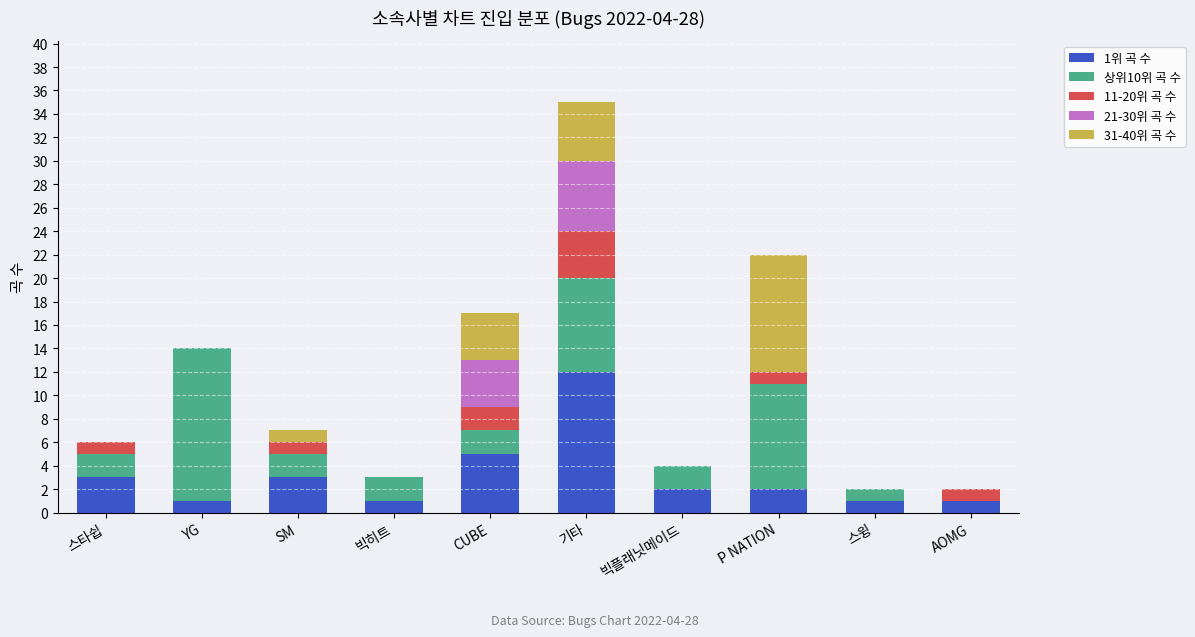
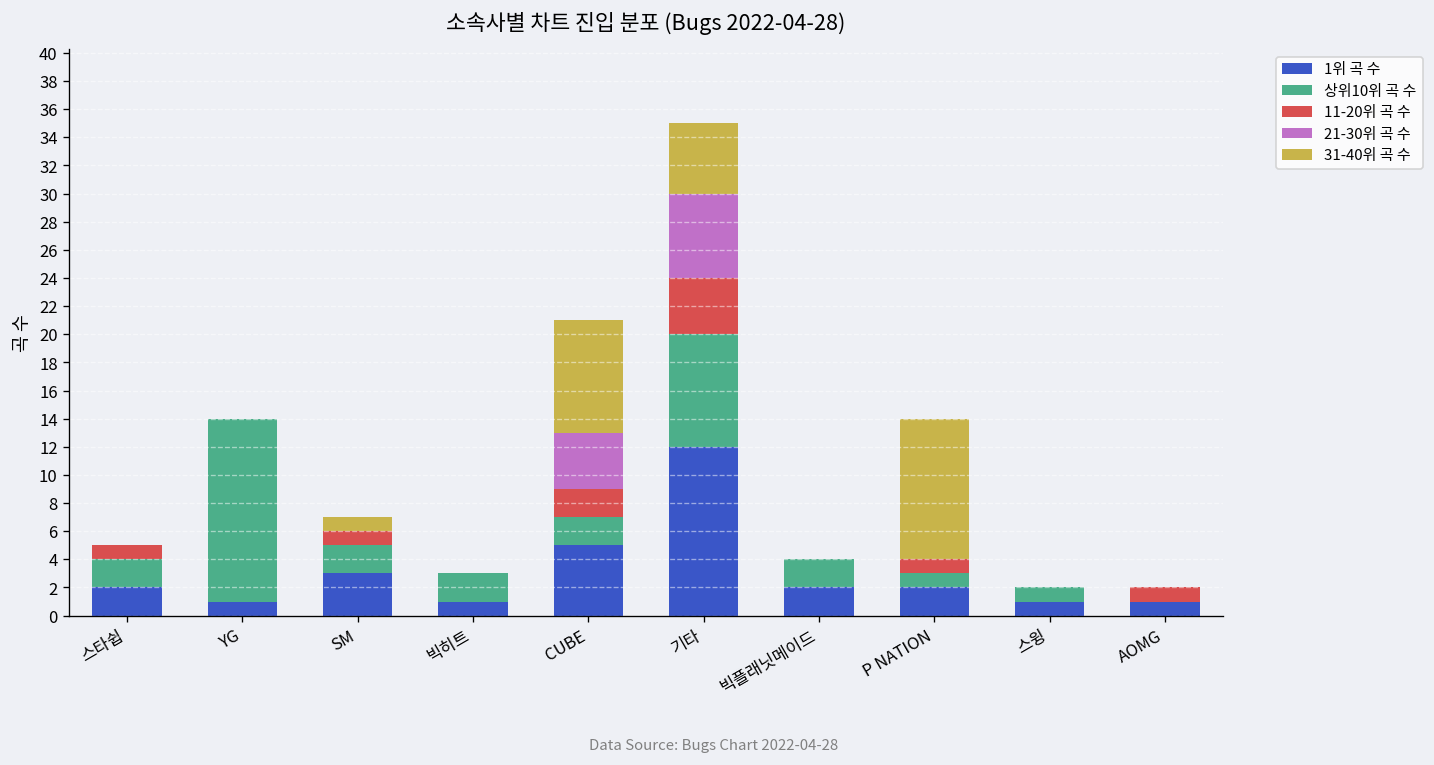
1위 곡 수, 스타쉽: 3 -> 2
31-40위 곡 수, CUBE: 4 -> 8
상위10위 곡 수, P NATION: 9 -> 1
